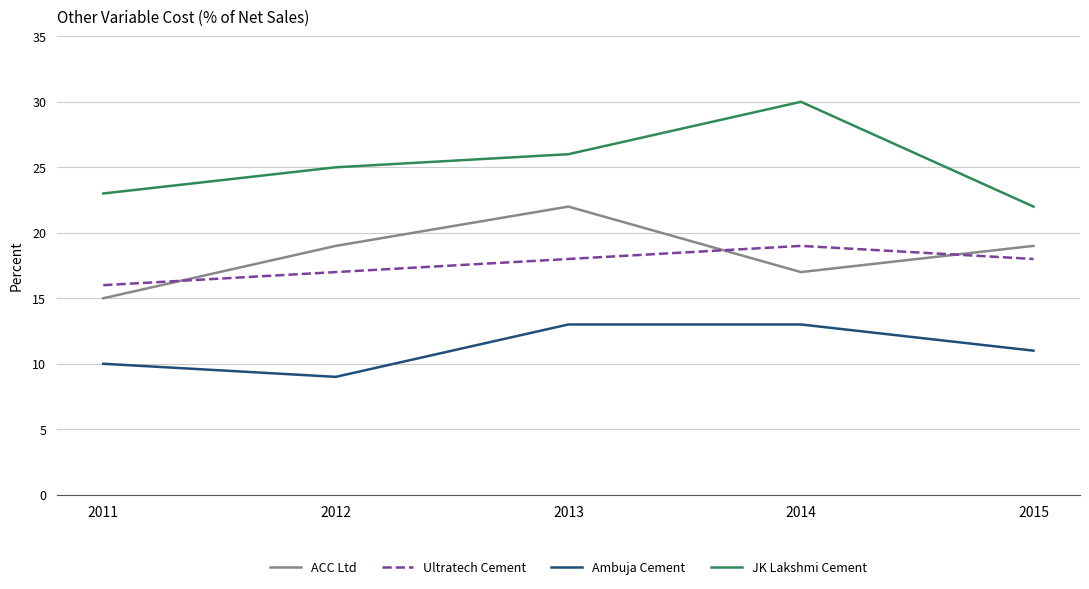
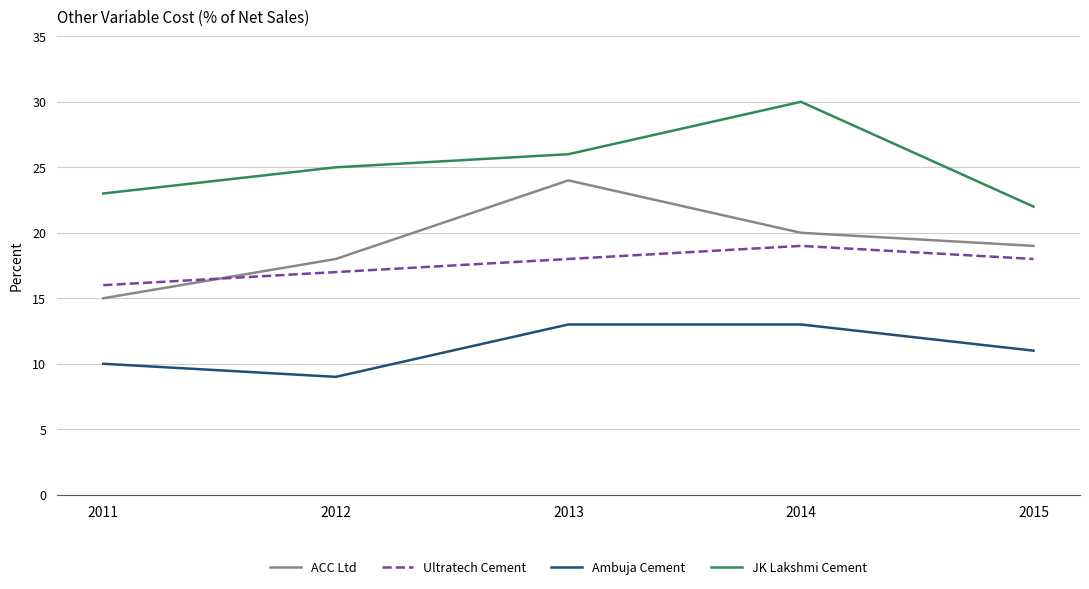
ACC Ltd, 2012: 19 -> 18
ACC Ltd, 2013: 22 -> 24
ACC Ltd, 2014: 17 -> 20
